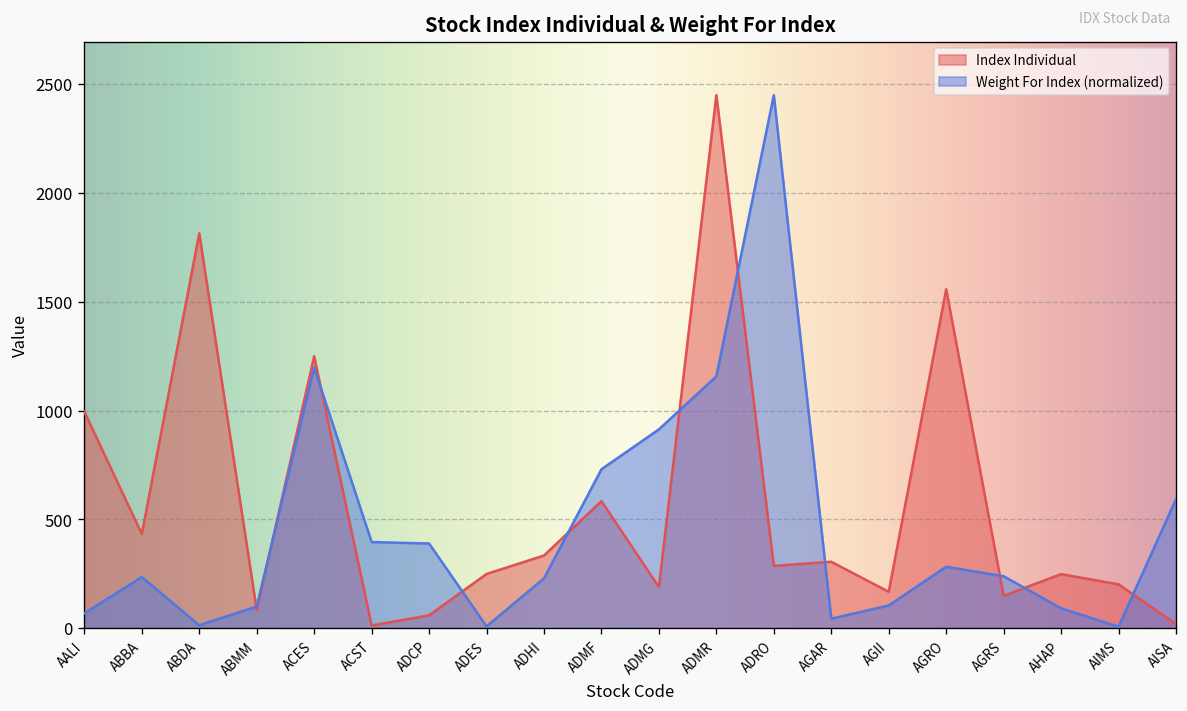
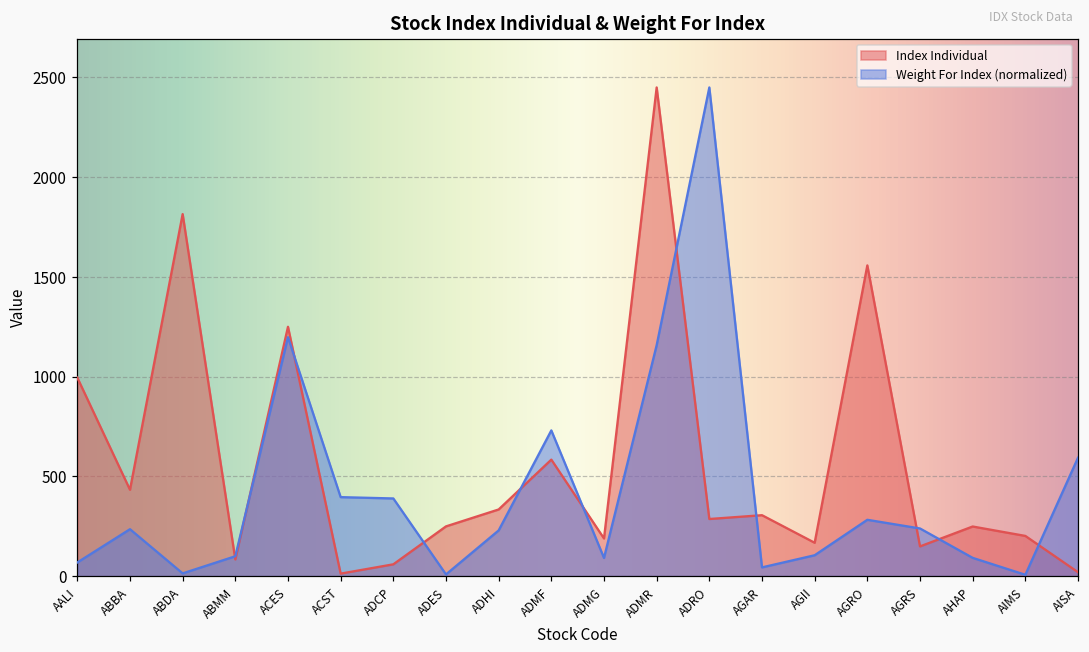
Weight For Index (normalized), ADMG: 910 -> 90
